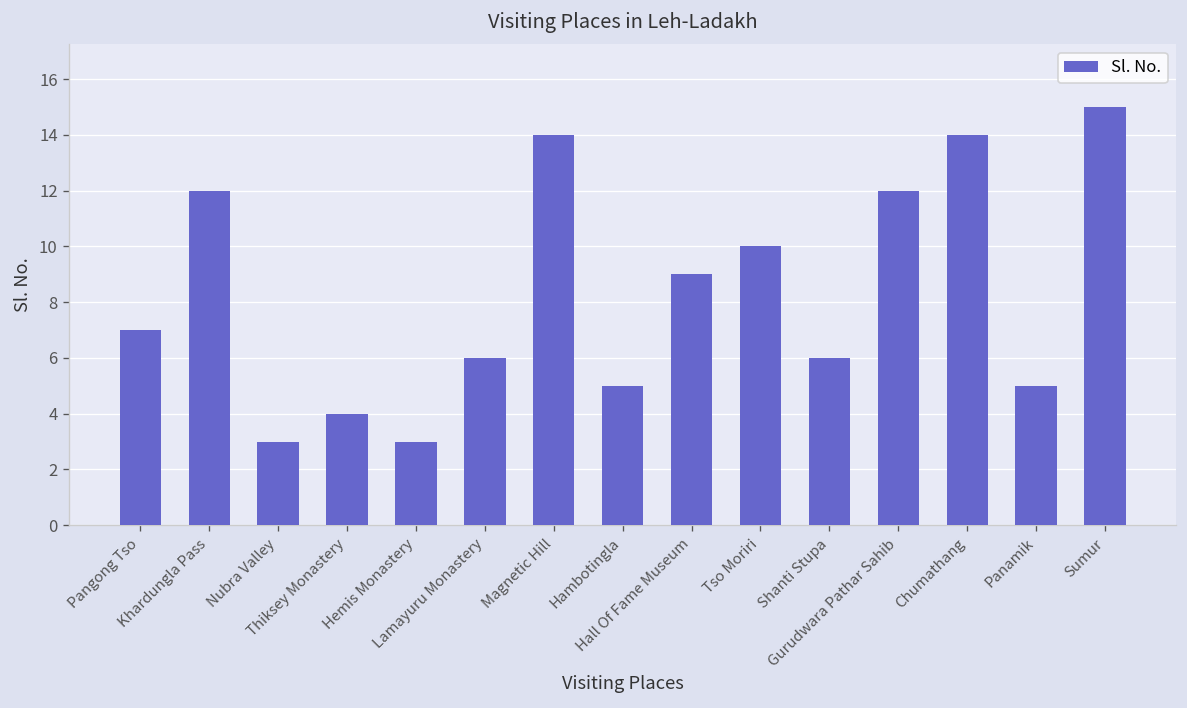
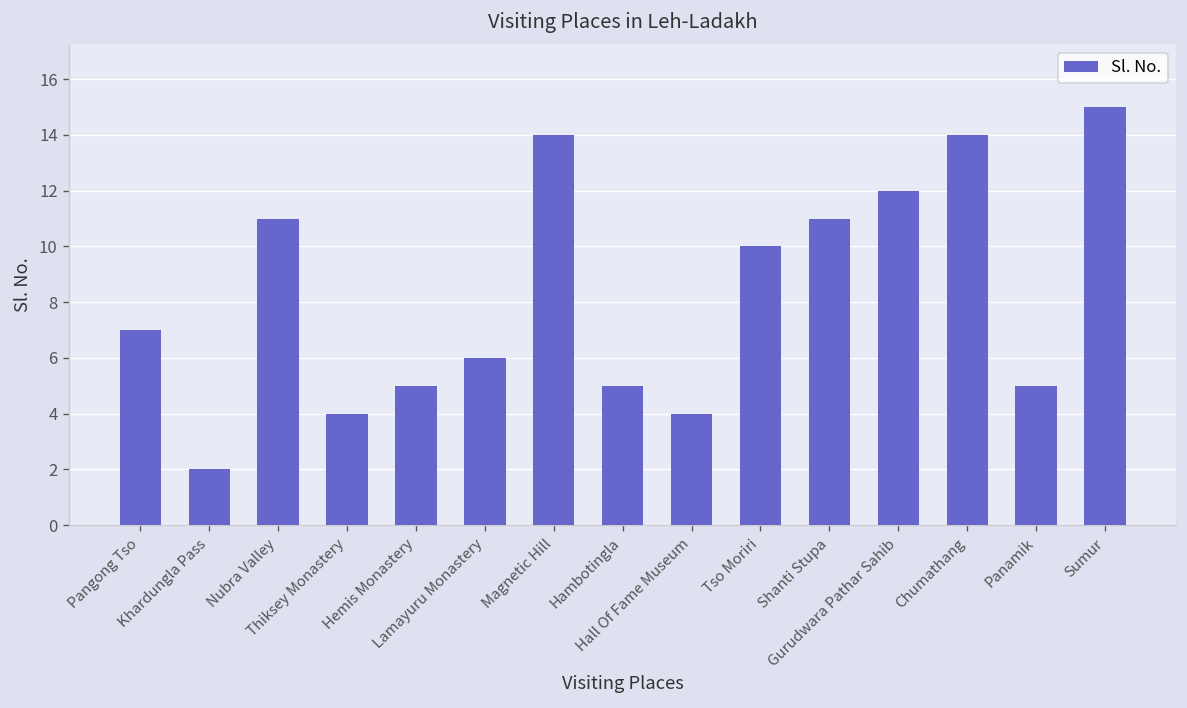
Khardungla Pass: 12 -> 2
Nubra Valley: 3 -> 11
Hemis Monastery: 3 -> 5
Hall Of Fame Museum: 9 -> 4
Shanti Stupa: 6 -> 11
